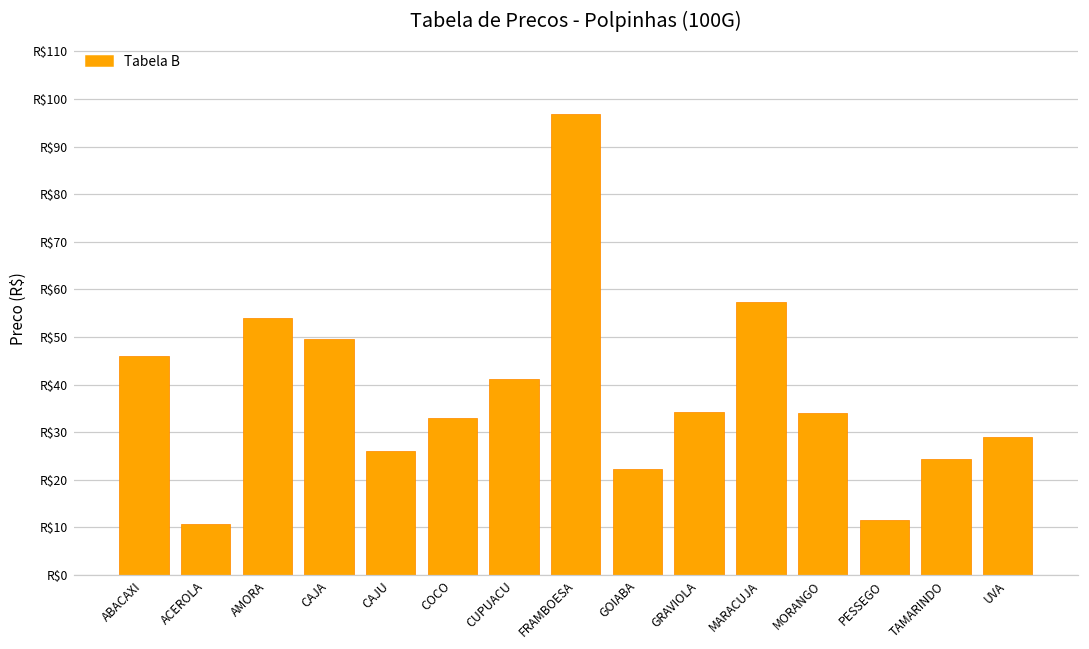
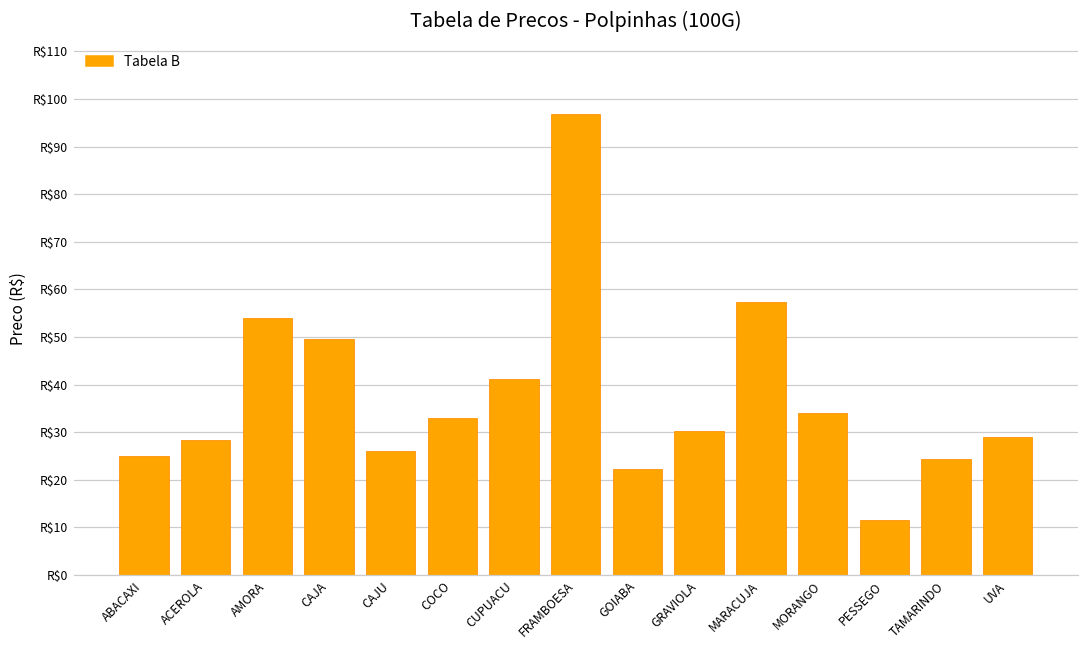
ABACAXI: R$46 -> R$25
ACEROLA: R$11 -> R$28
GRAVIOLA: R$34 -> R$30
